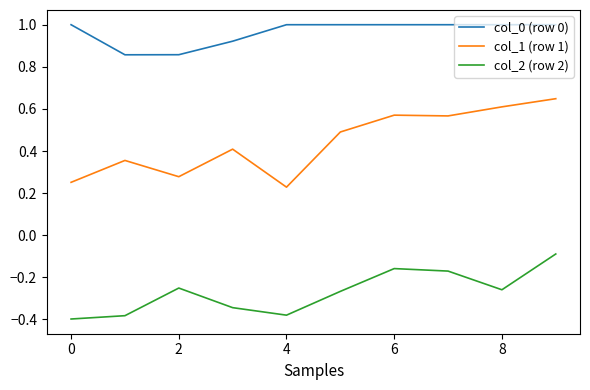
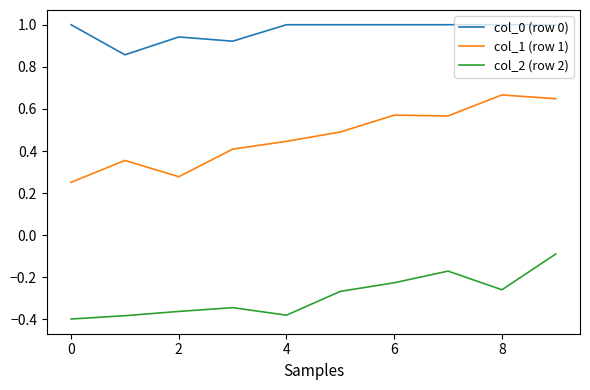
col_0 (row 0), 2: 0.86 -> 0.94
col_2 (row 2), 2: -0.25 -> -0.36
col_1 (row 1), 4: 0.23 -> 0.45
col_2 (row 2), 6: -0.16 -> -0.23
col_1 (row 1), 8: 0.61 -> 0.67
